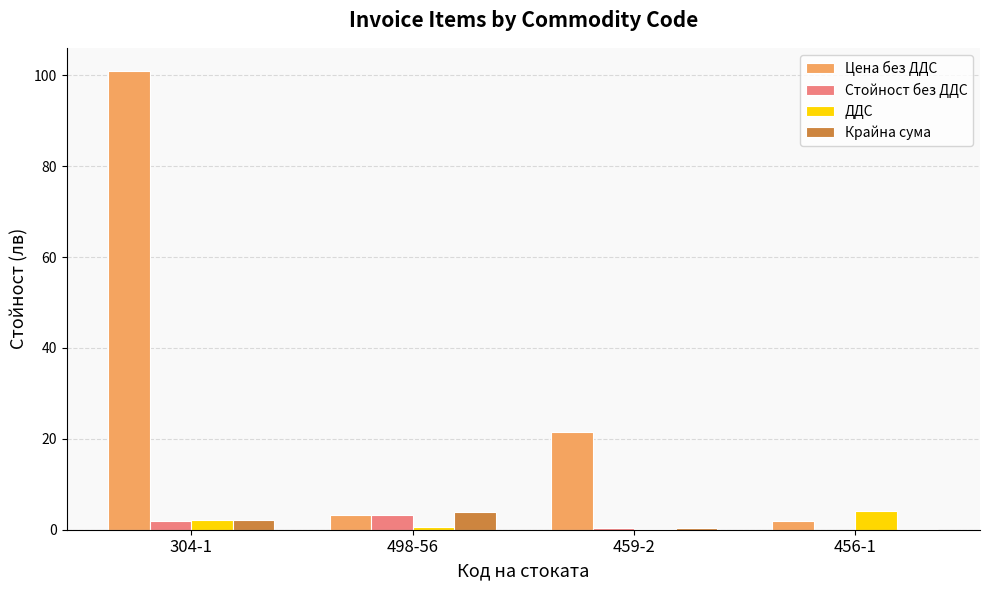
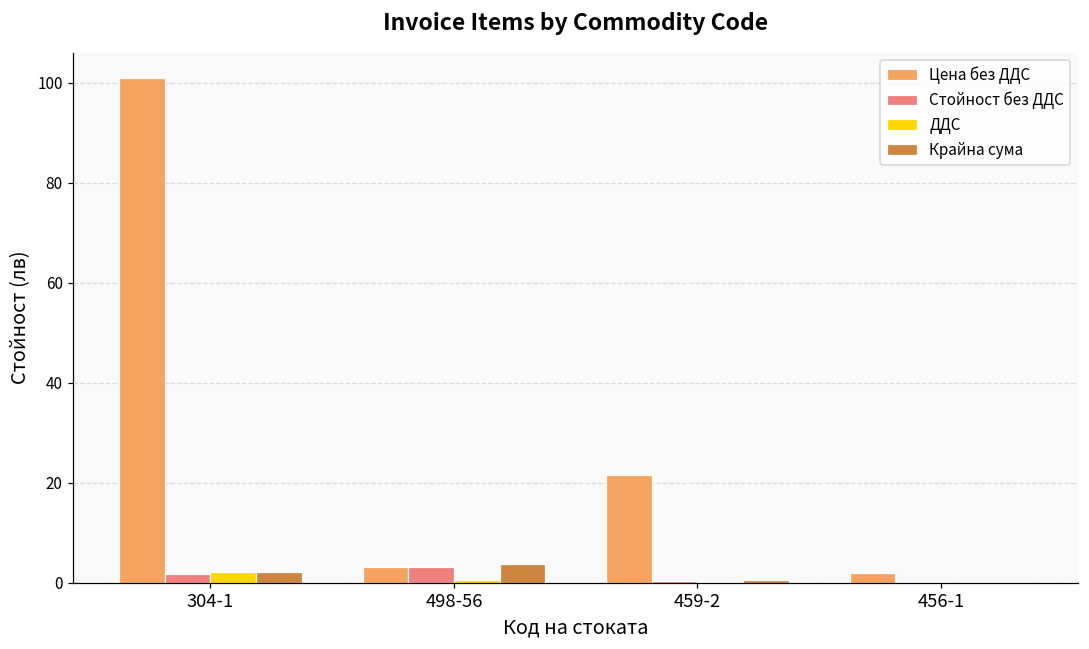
ДДС, 456-1: 4 -> 0
